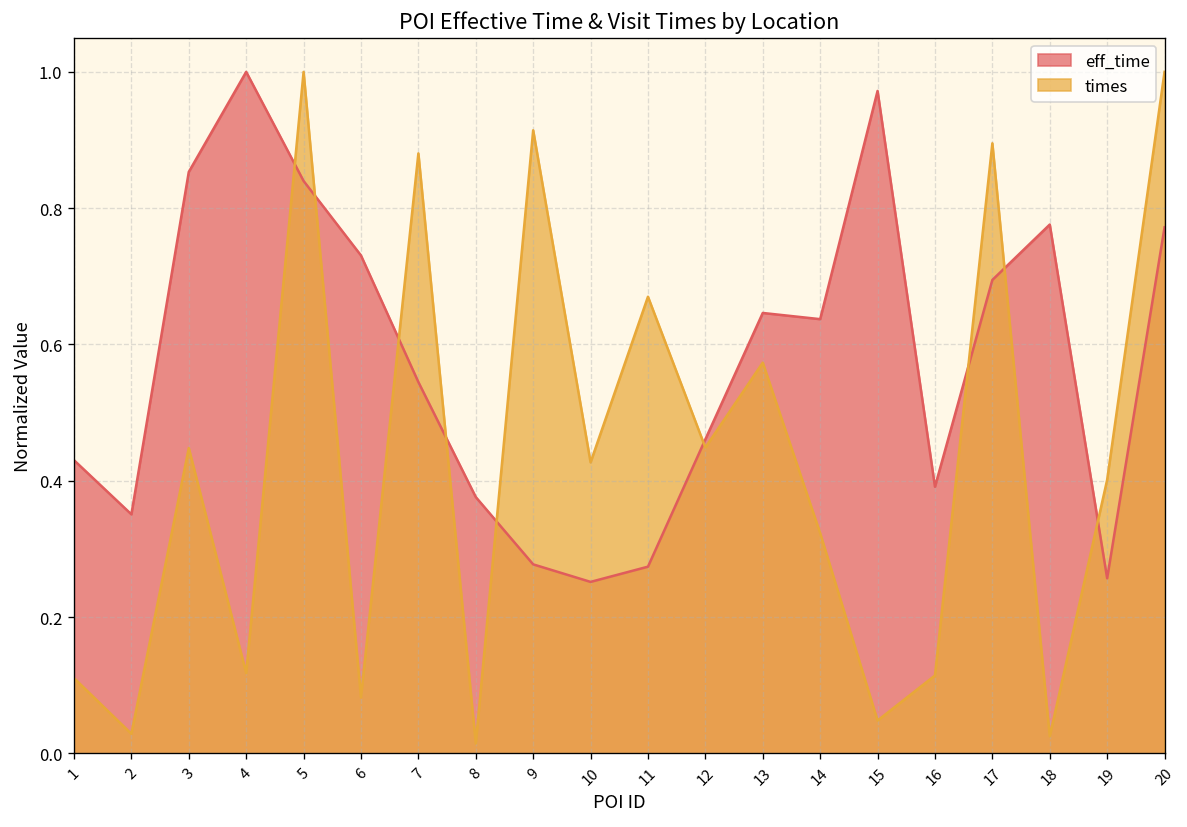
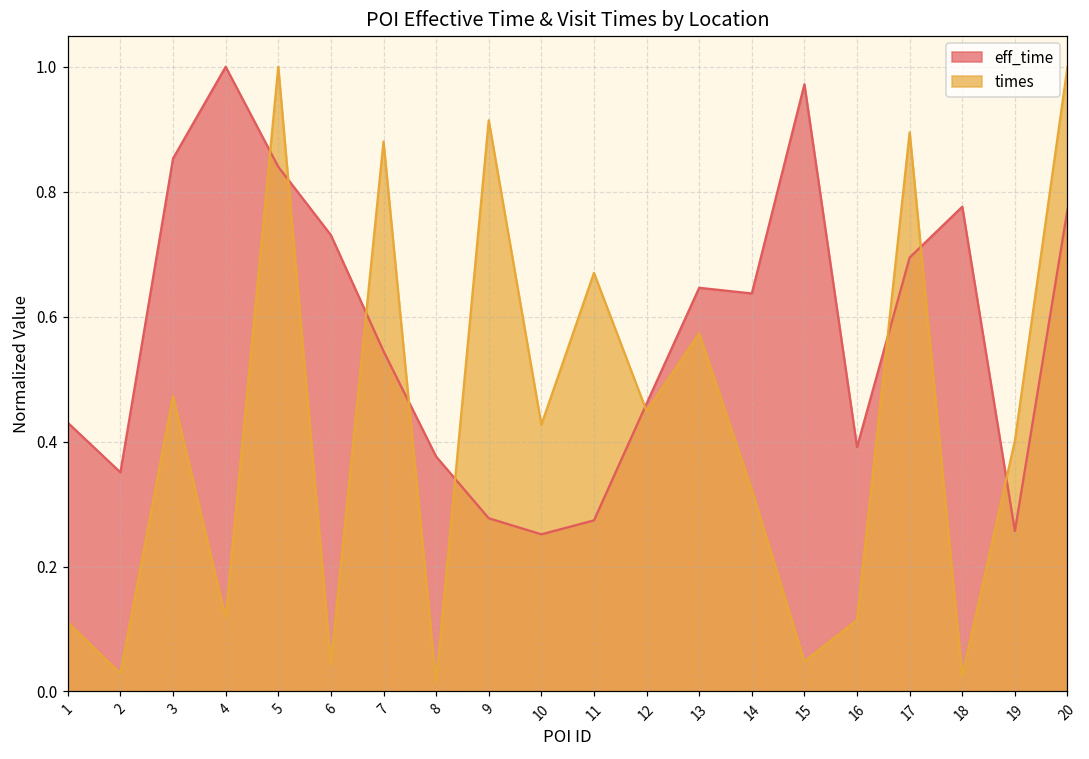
times, 3: 0.45 -> 0.47
times, 6: 0.08 -> 0.04
